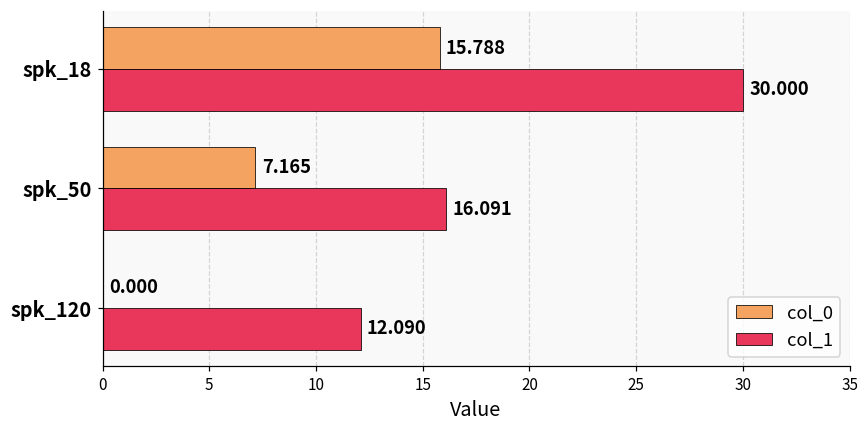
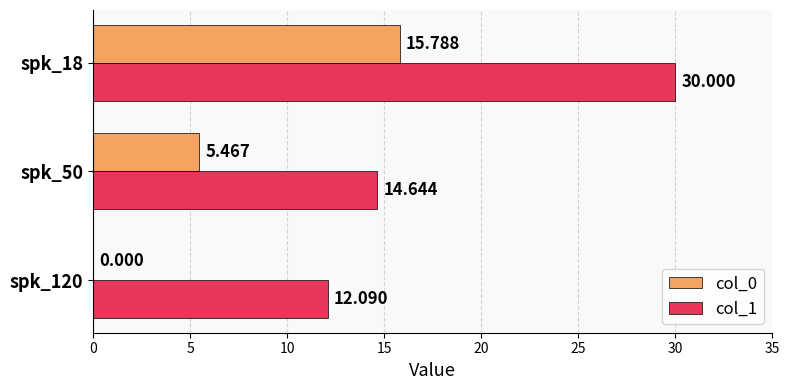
col_0, spk_50: 7.165 -> 5.467
col_1, spk_50: 16.091 -> 14.644
